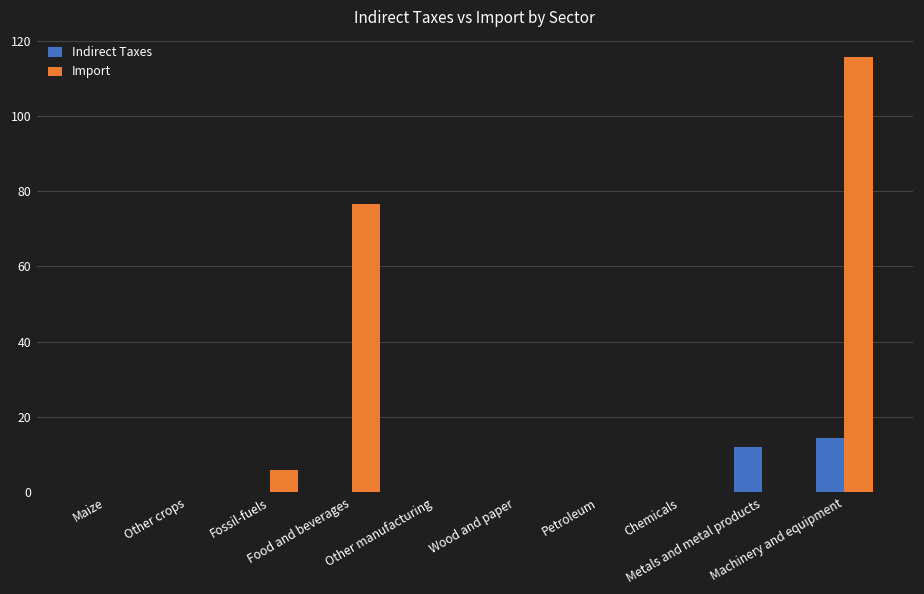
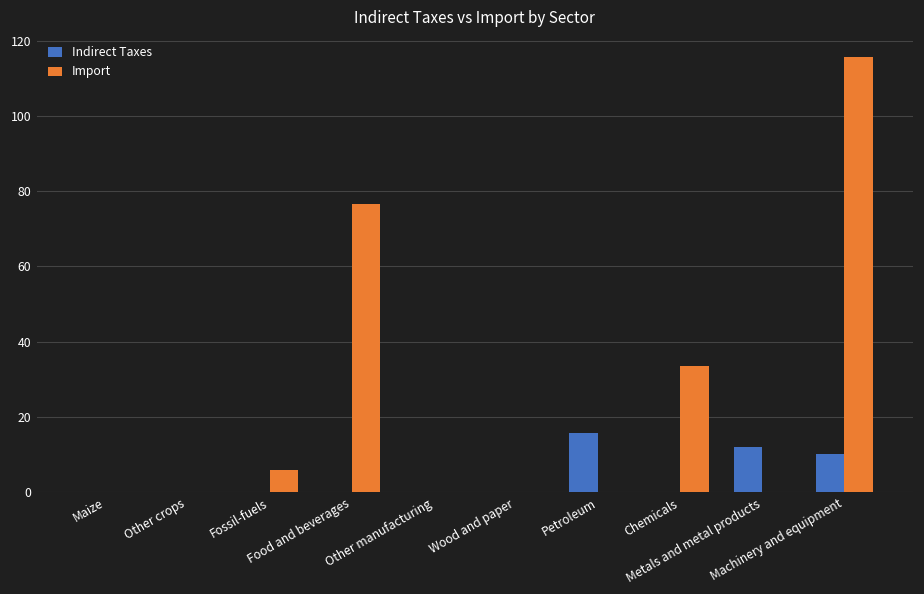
Indirect Taxes, Petroleum: 0 -> 16
Import, Chemicals: 0 -> 34
Indirect Taxes, Machinery and equipment: 14 -> 10
